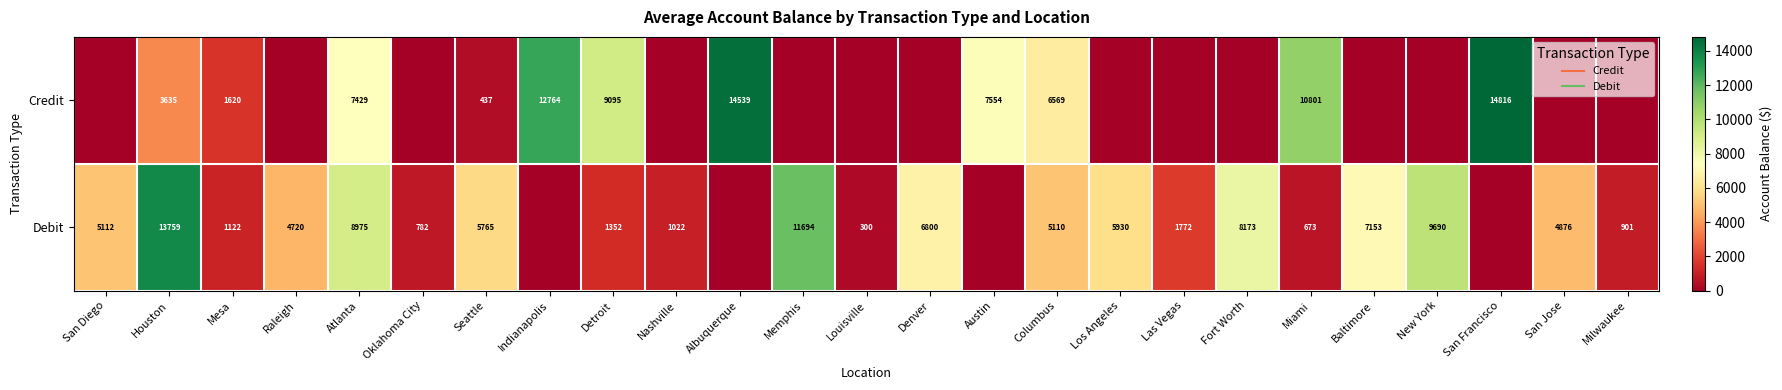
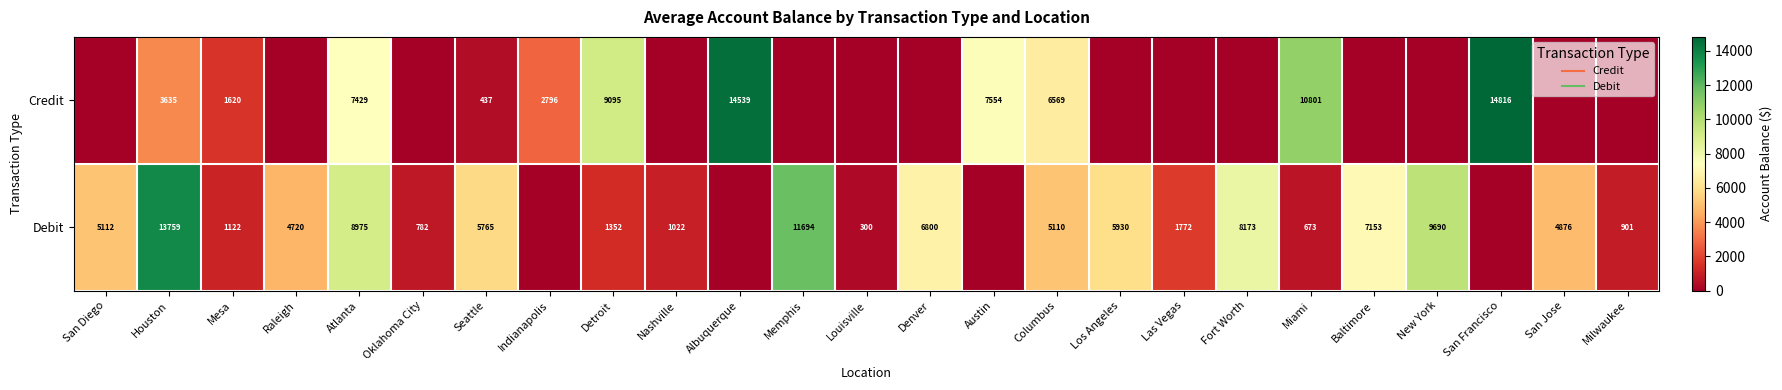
Credit, Indianapolis: 12764 -> 2796
